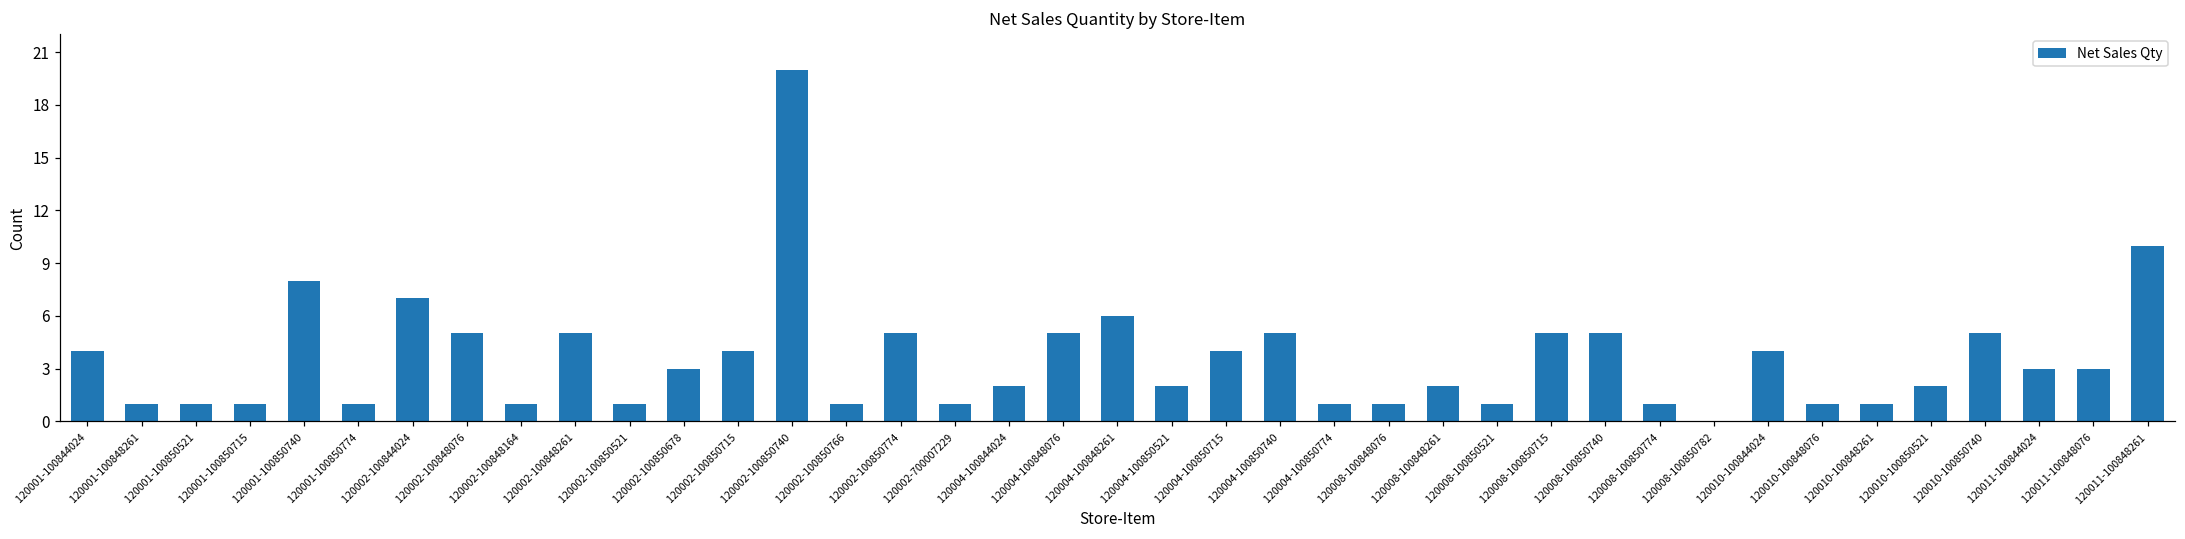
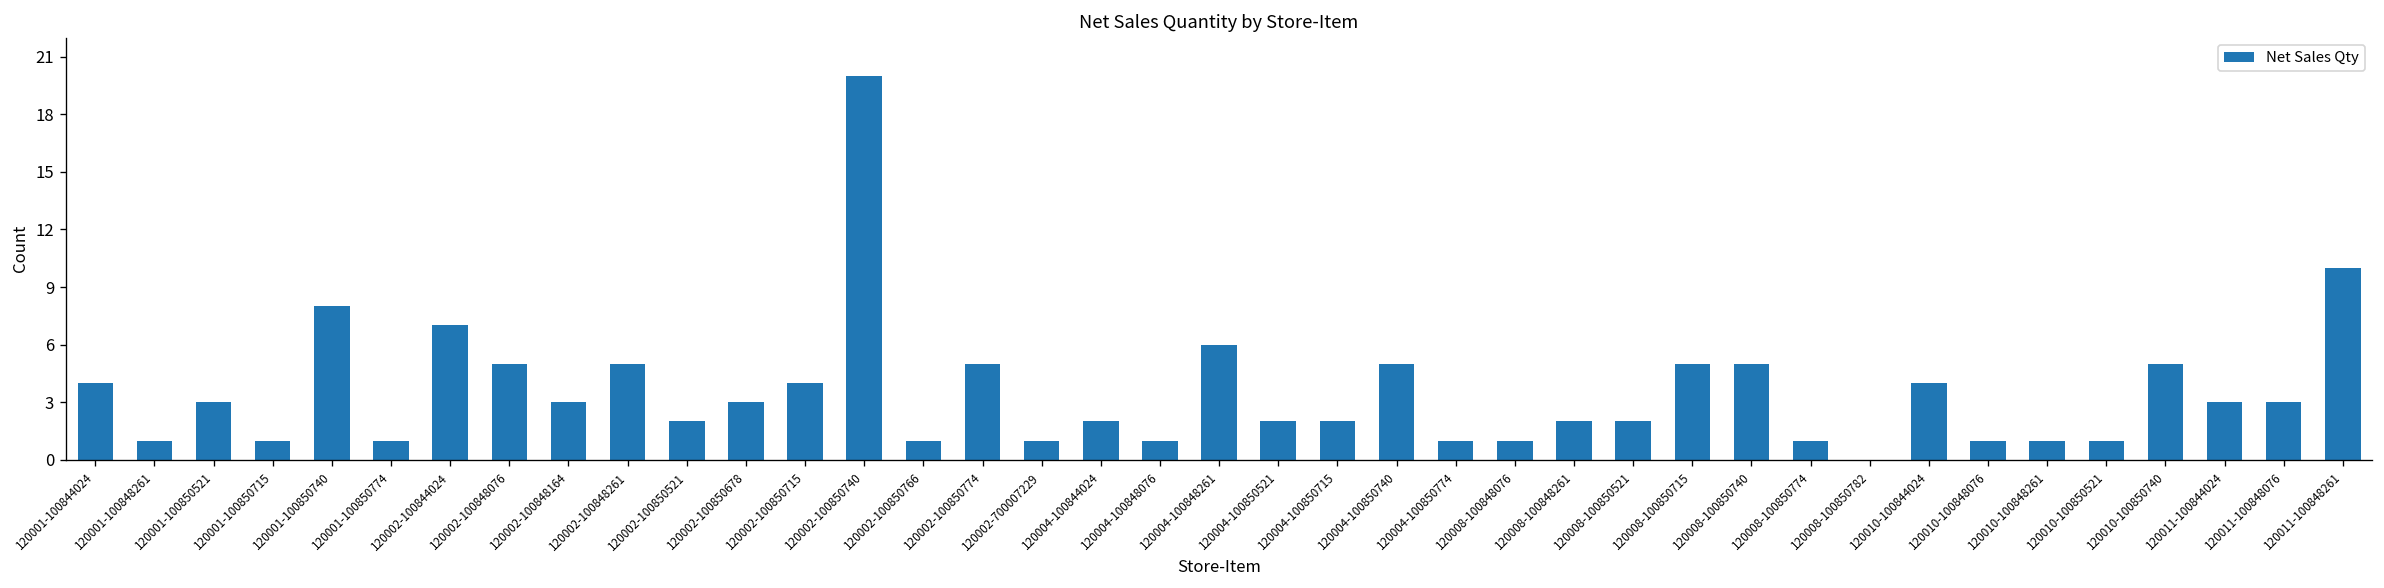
120001-100850521: 1 -> 3
120002-100848164: 1 -> 3
120002-100850521: 1 -> 2
120004-100848076: 5 -> 1
120004-100850715: 4 -> 2
120008-100850521: 1 -> 2
120010-100850521: 2 -> 1
